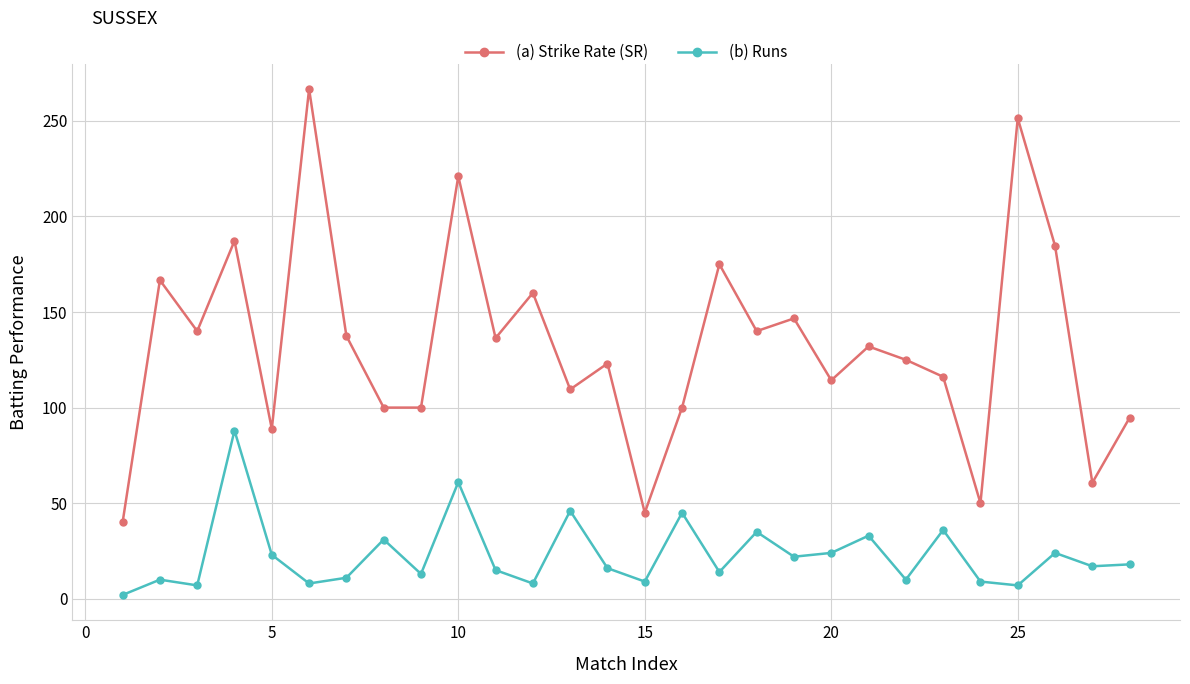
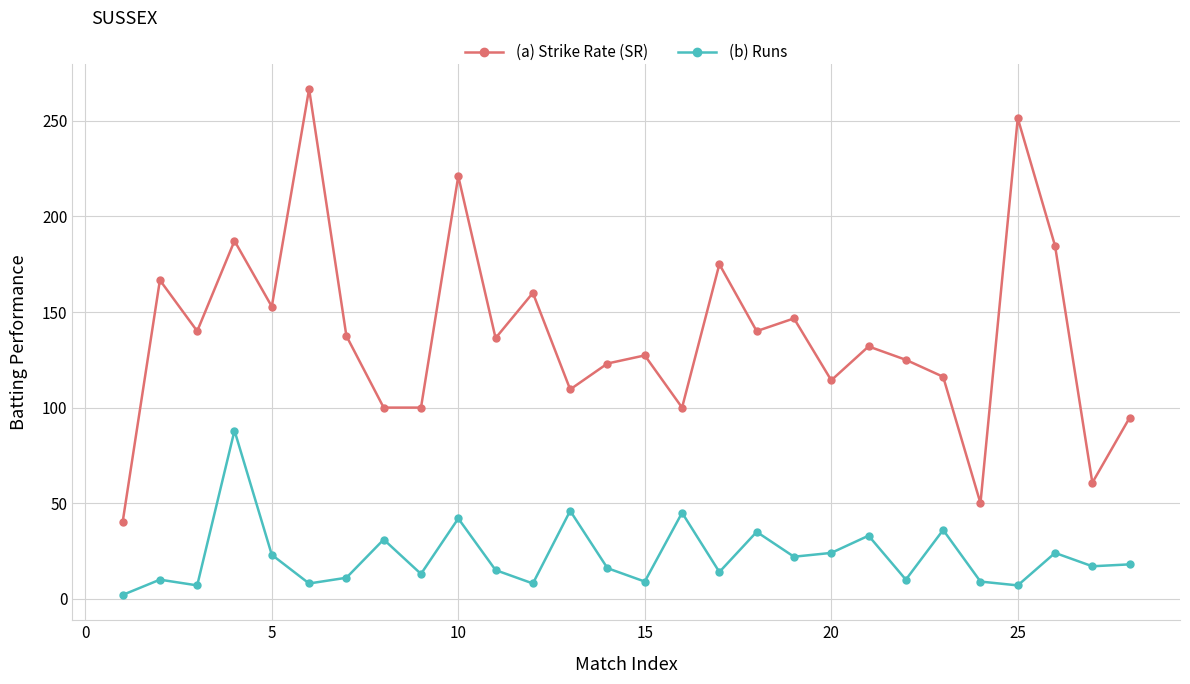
(a) Strike Rate (SR), 5: 89 -> 153
(b) Runs, 10: 61 -> 42
(a) Strike Rate (SR), 15: 45 -> 127
